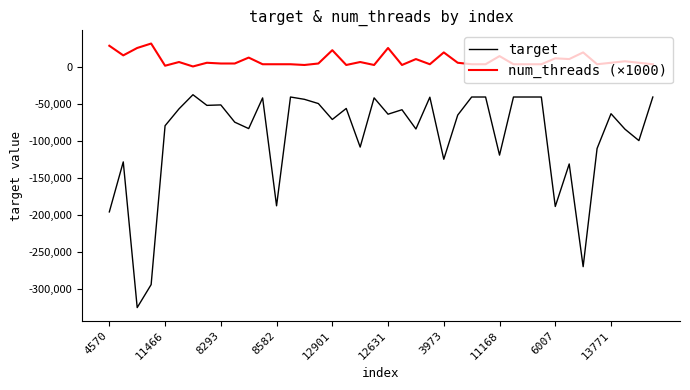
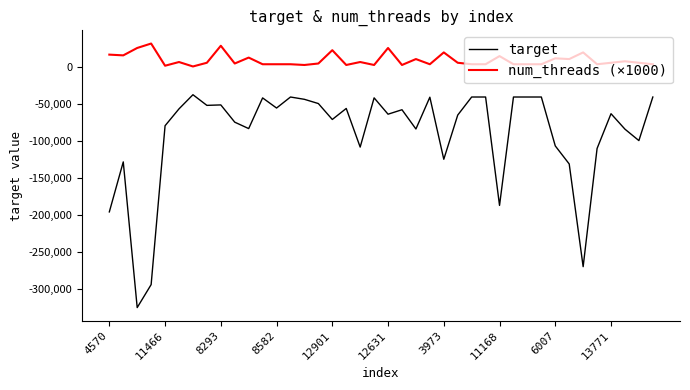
num_threads (×1000), 4570: 30,000 -> 20,000
num_threads (×1000), 8293: 10,000 -> 30,000
target, 8582: -190,000 -> -60,000
target, 11168: -120,000 -> -190,000
target, 6007: -190,000 -> -110,000
